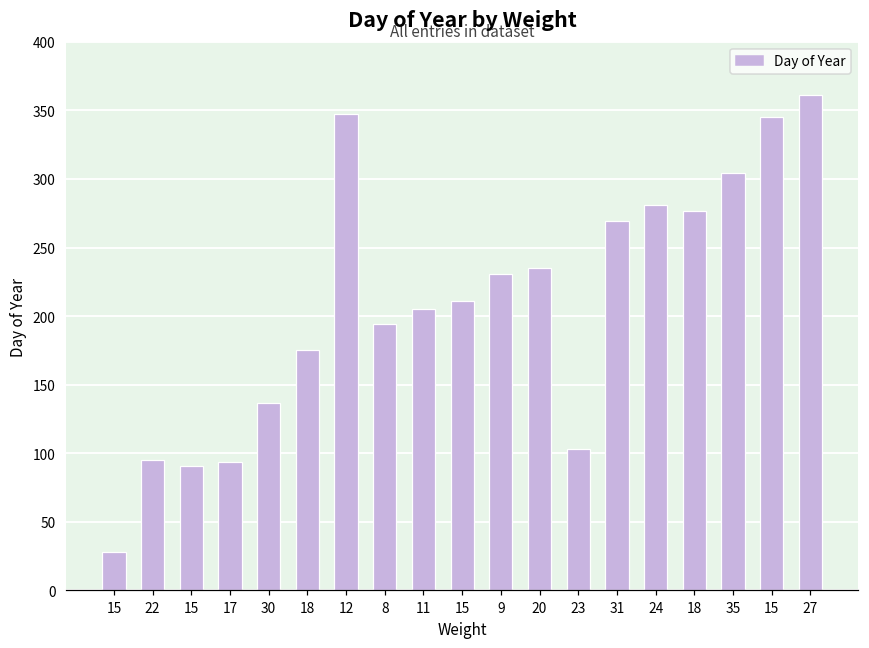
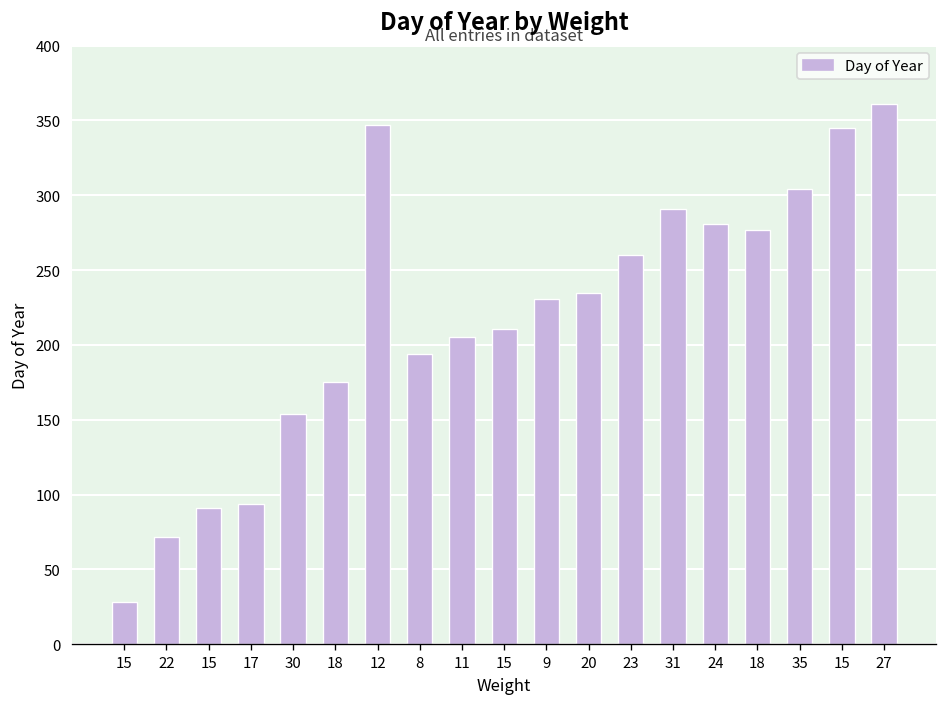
22: 95 -> 72
30: 137 -> 154
23: 103 -> 260
31: 269 -> 291
